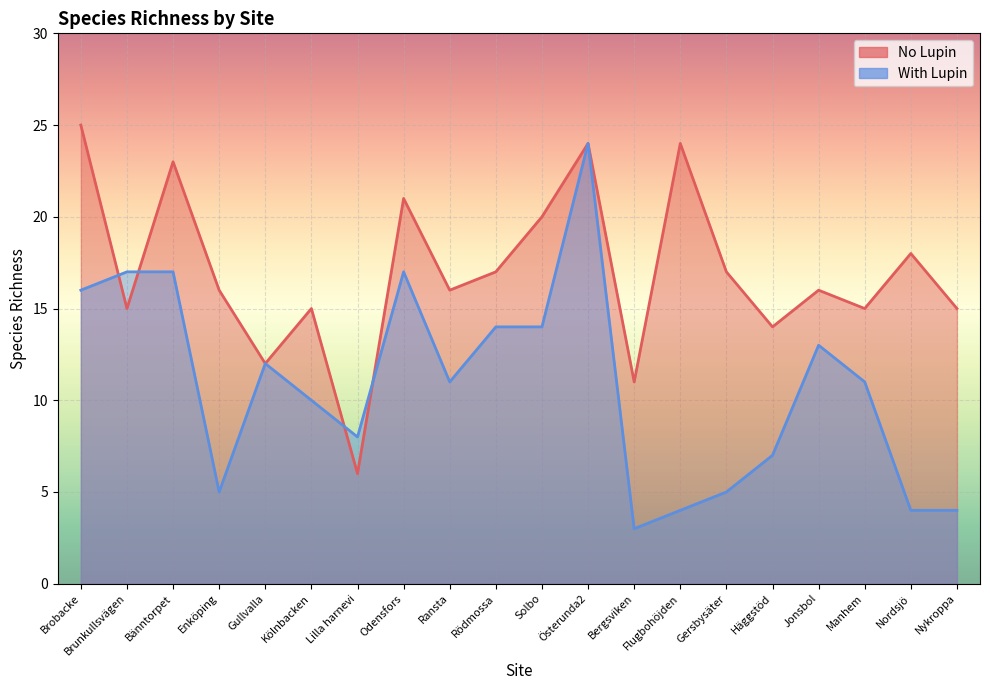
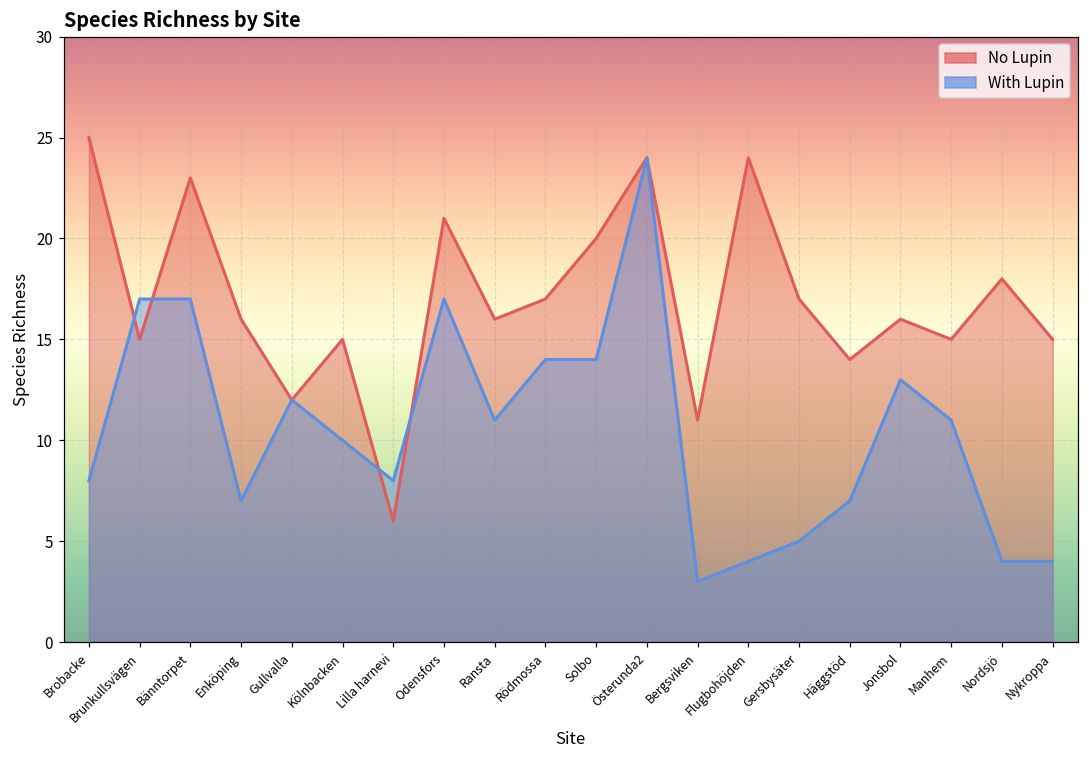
With Lupin, Brobacke: 16 -> 8
With Lupin, Enköping: 5 -> 7
